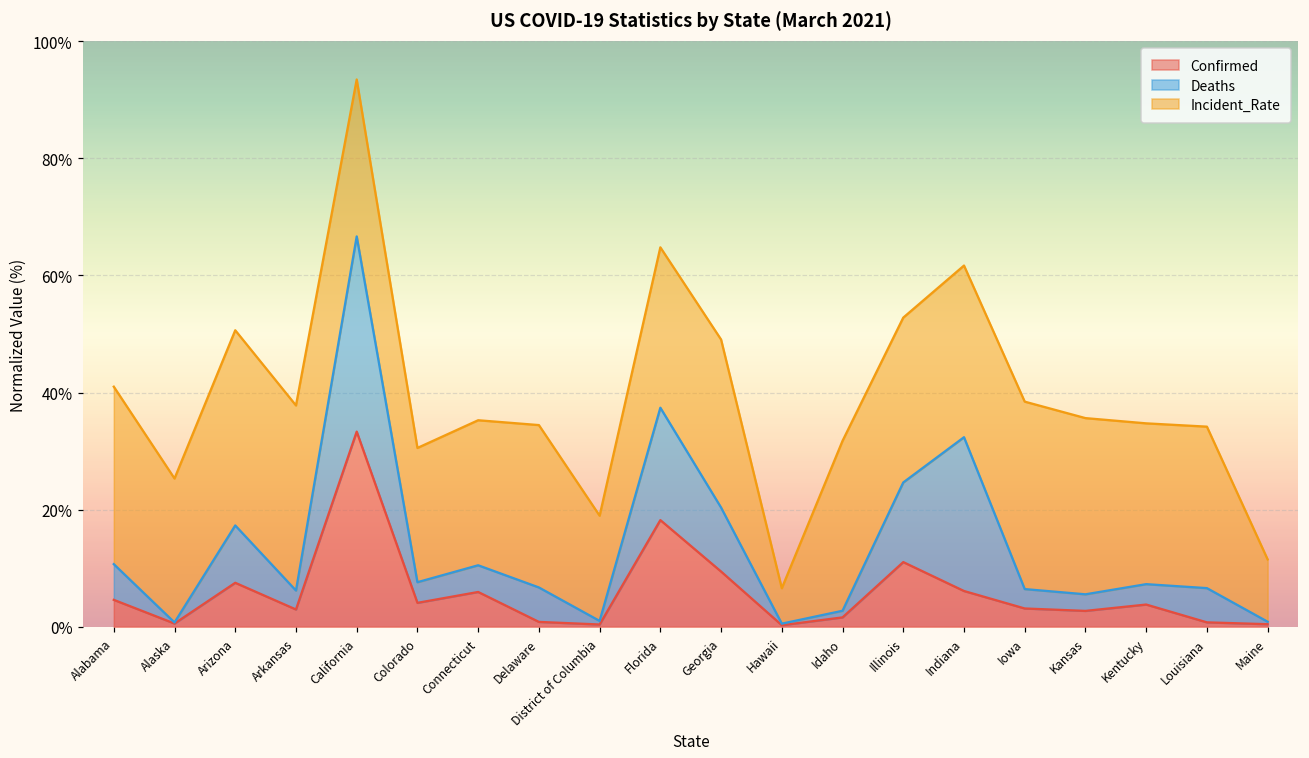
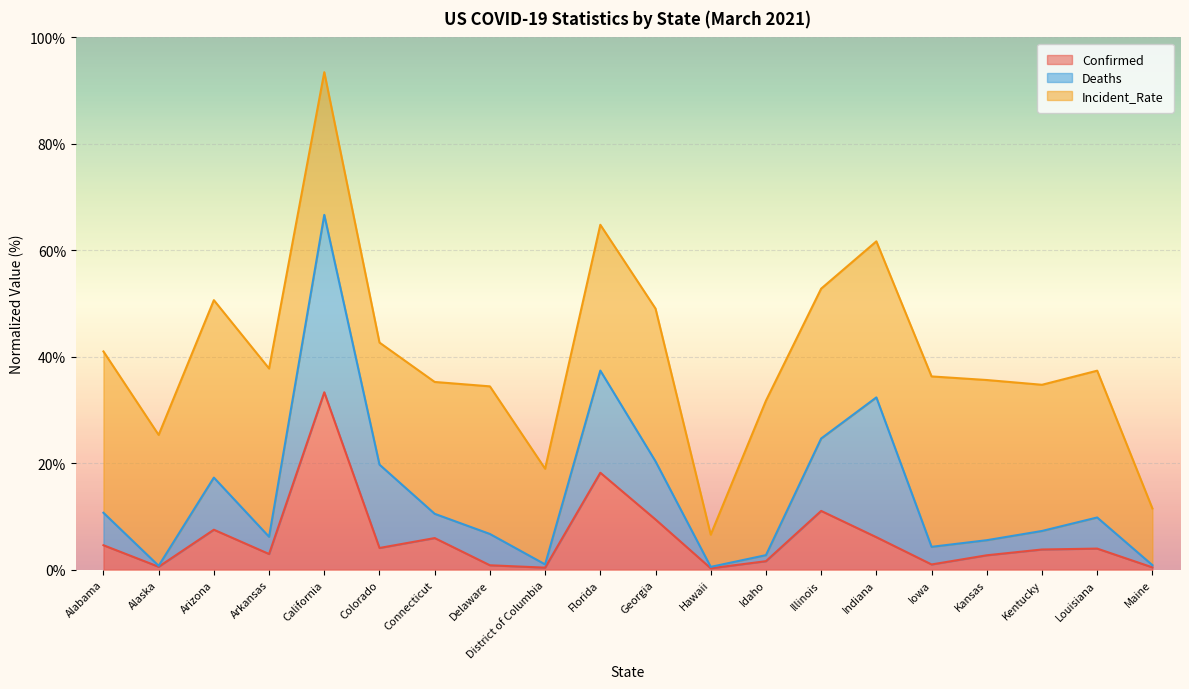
Deaths, Colorado: 4% -> 16%
Confirmed, Iowa: 3% -> 1%
Confirmed, Louisiana: 1% -> 4%
